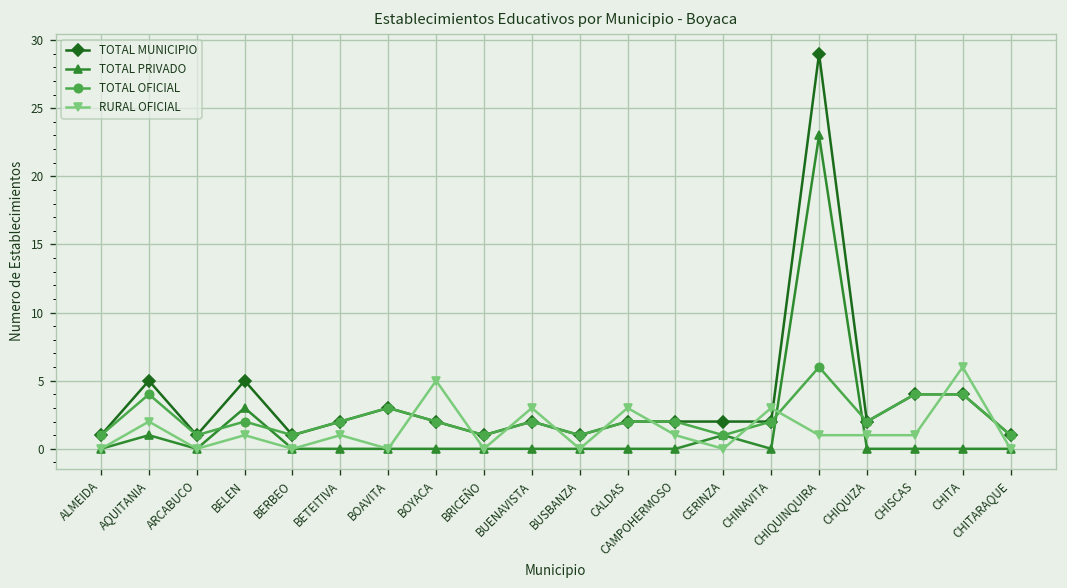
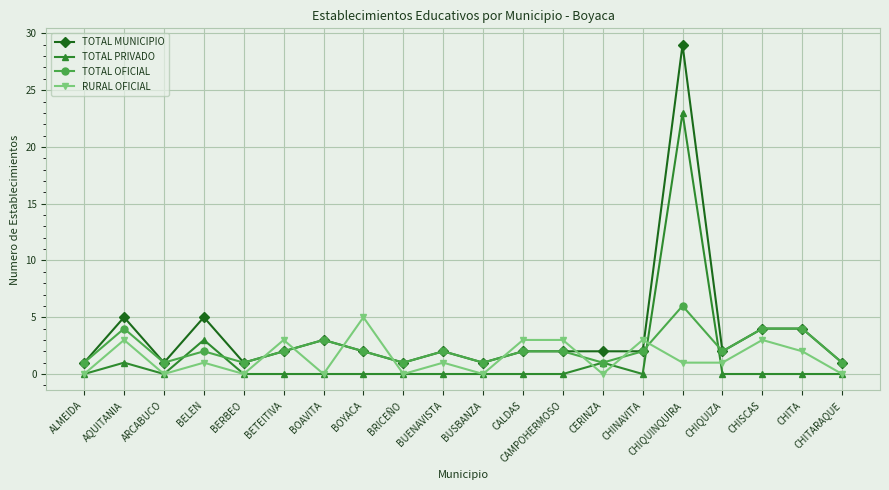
RURAL OFICIAL, AQUITANIA: 2 -> 3
RURAL OFICIAL, BETEITIVA: 1 -> 3
RURAL OFICIAL, BUENAVISTA: 3 -> 1
RURAL OFICIAL, CAMPOHERMOSO: 1 -> 3
RURAL OFICIAL, CHISCAS: 1 -> 3
RURAL OFICIAL, CHITA: 6 -> 2
